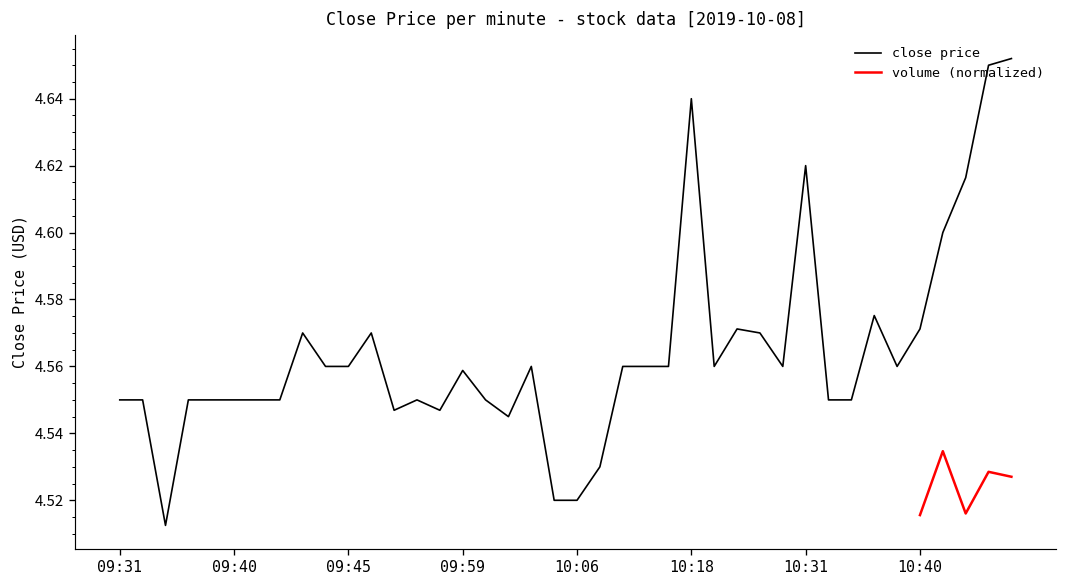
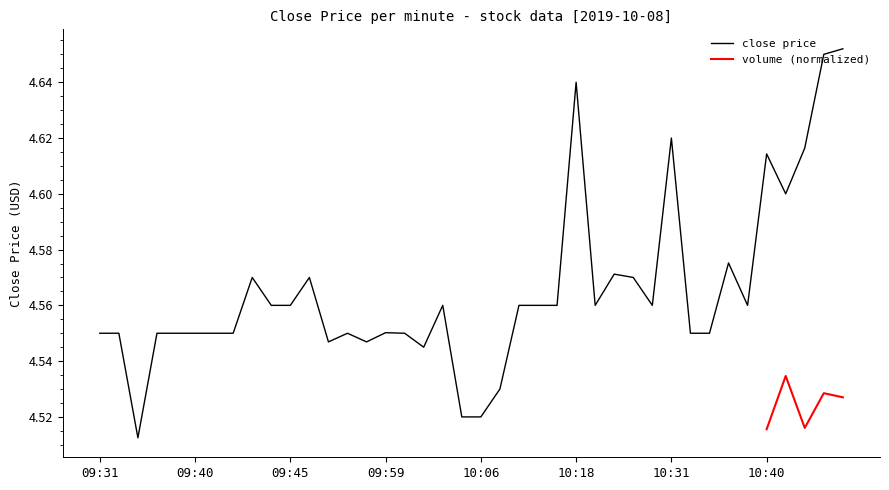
close price, 09:59: 4.559 -> 4.550
close price, 10:40: 4.571 -> 4.614
